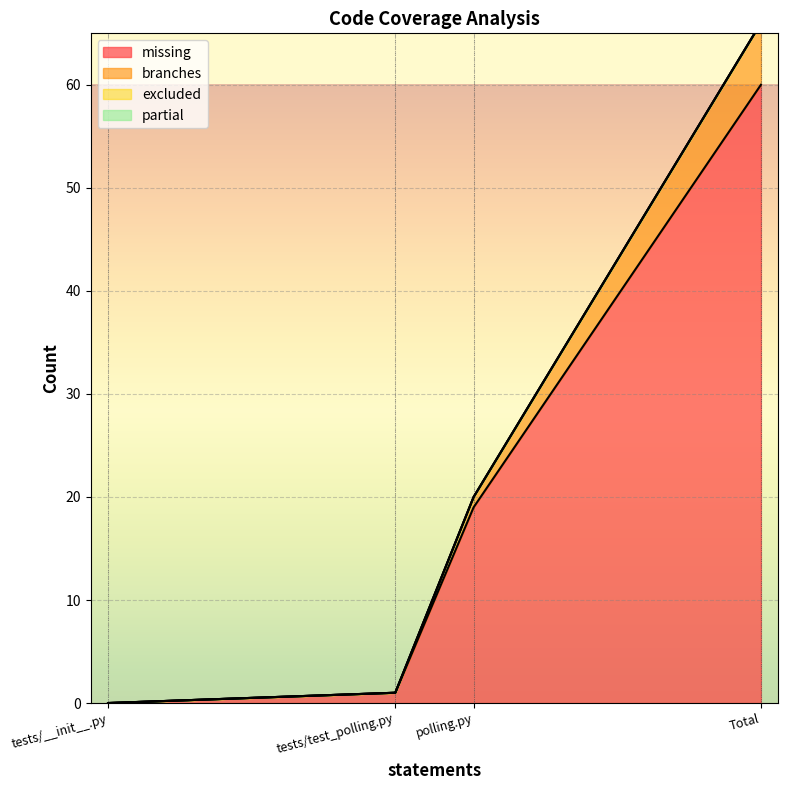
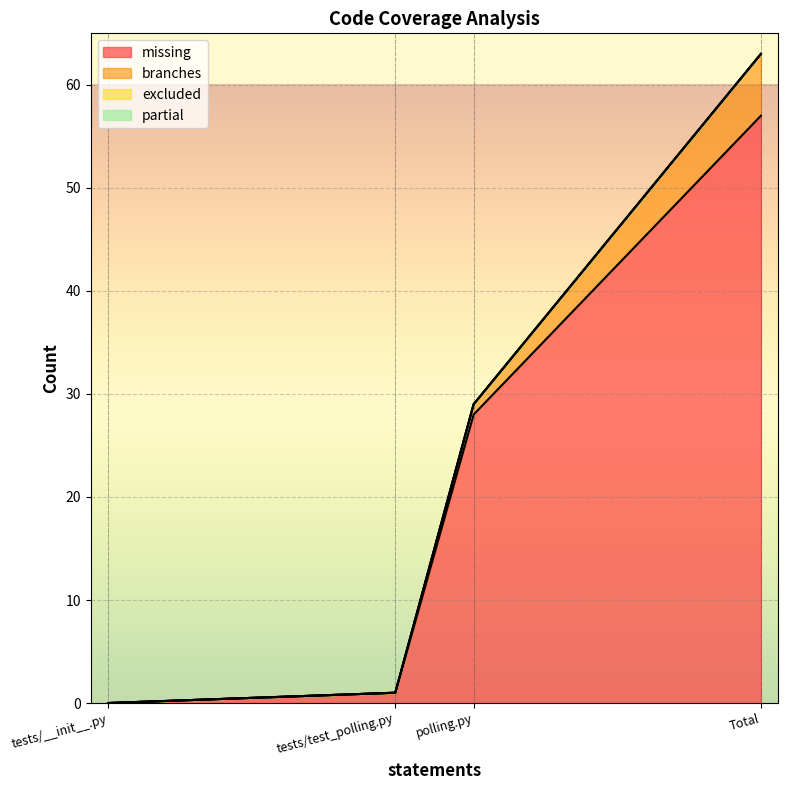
missing, polling.py: 19 -> 28
missing, Total: 60 -> 57
